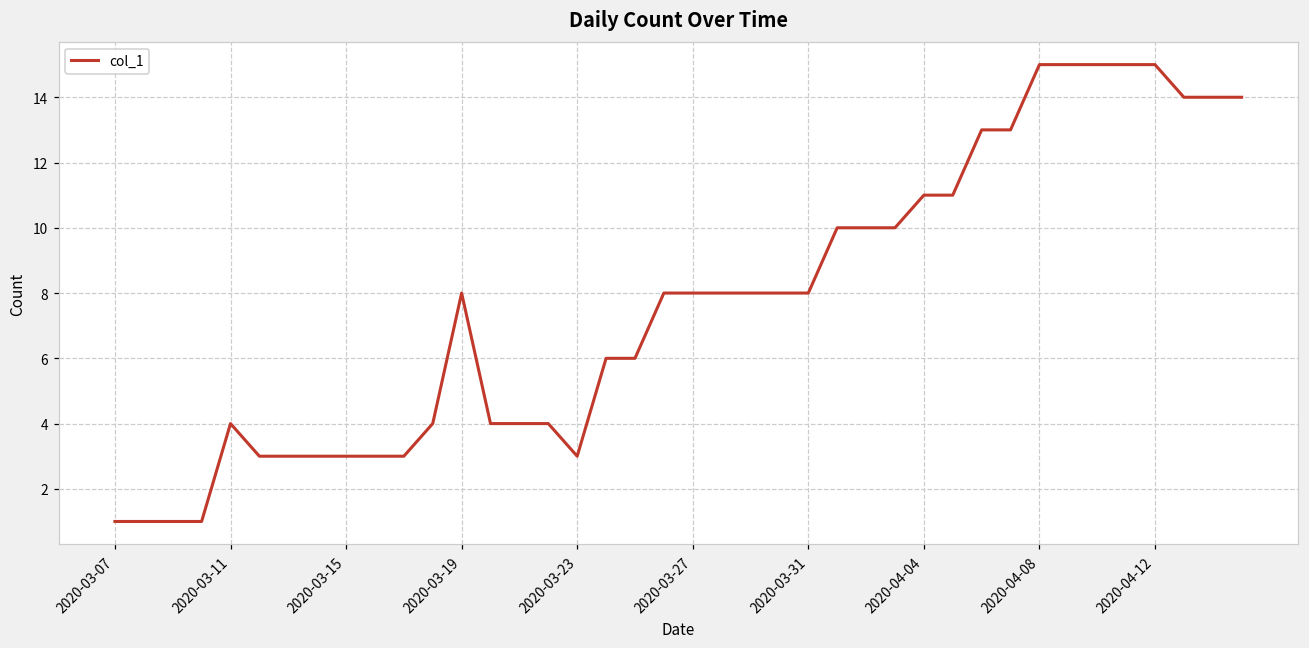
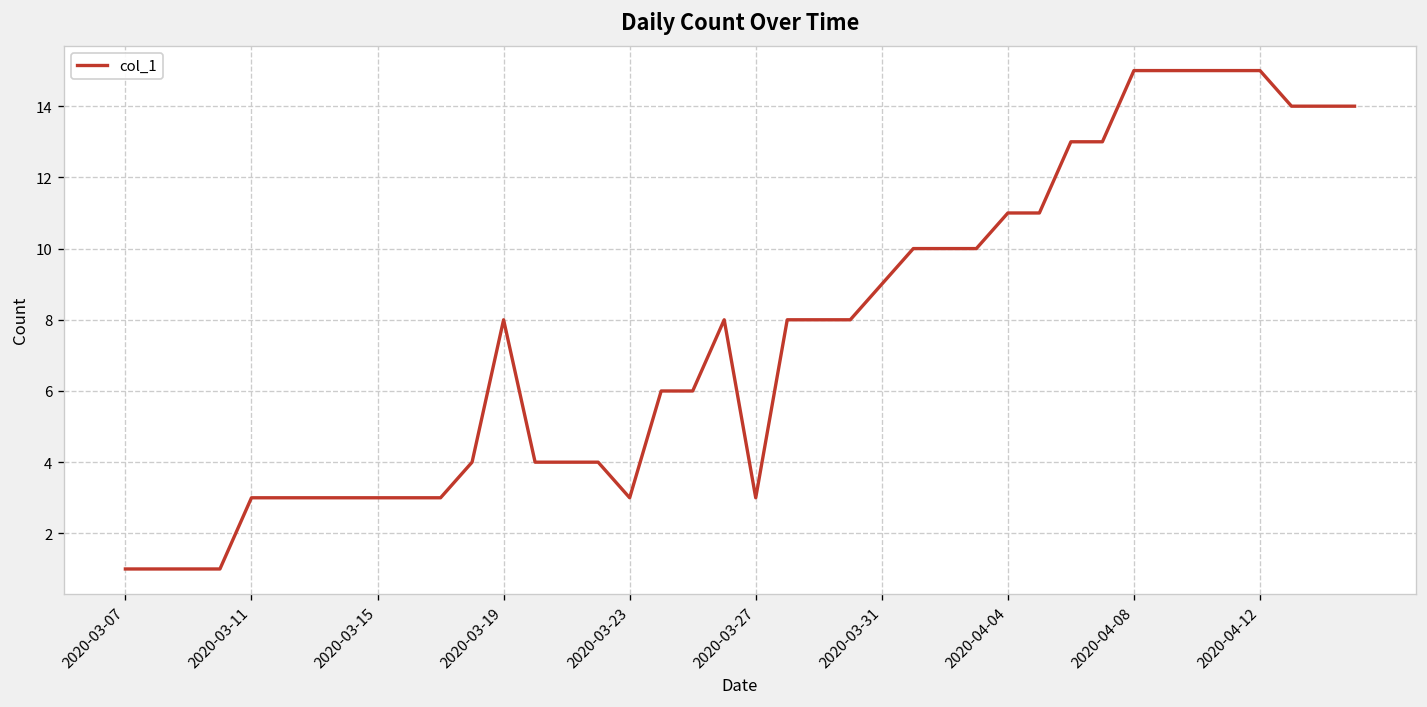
2020-03-11: 4 -> 3
2020-03-27: 8 -> 3
2020-03-31: 8 -> 9
